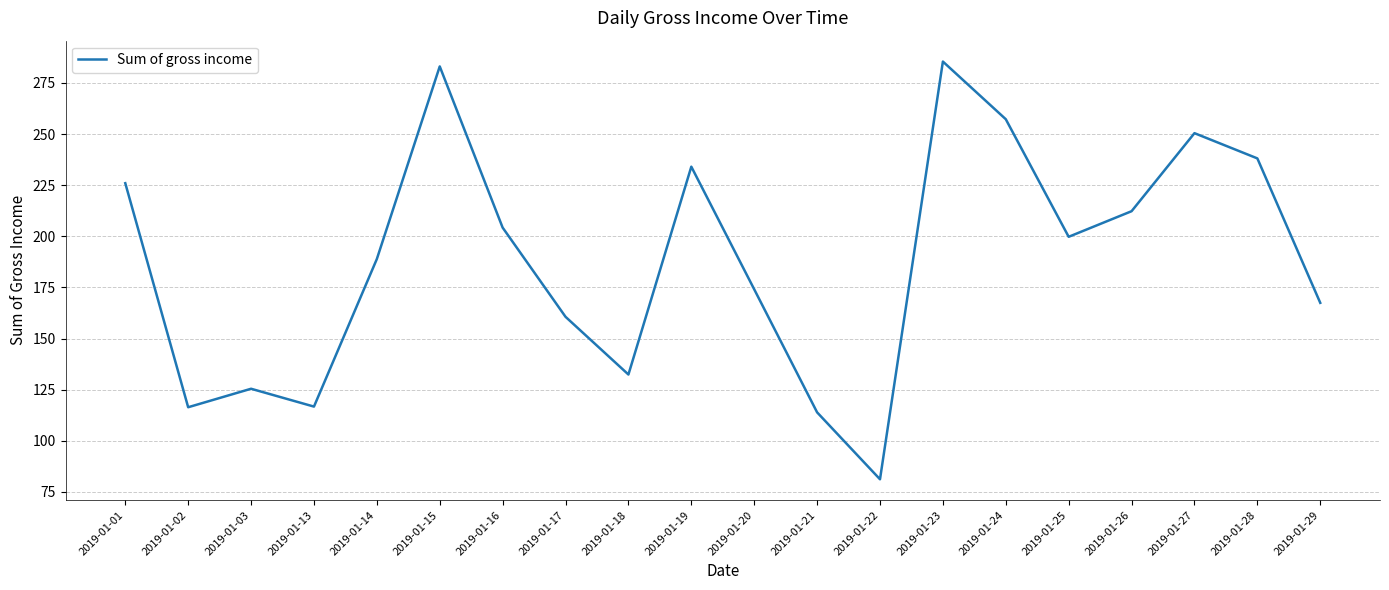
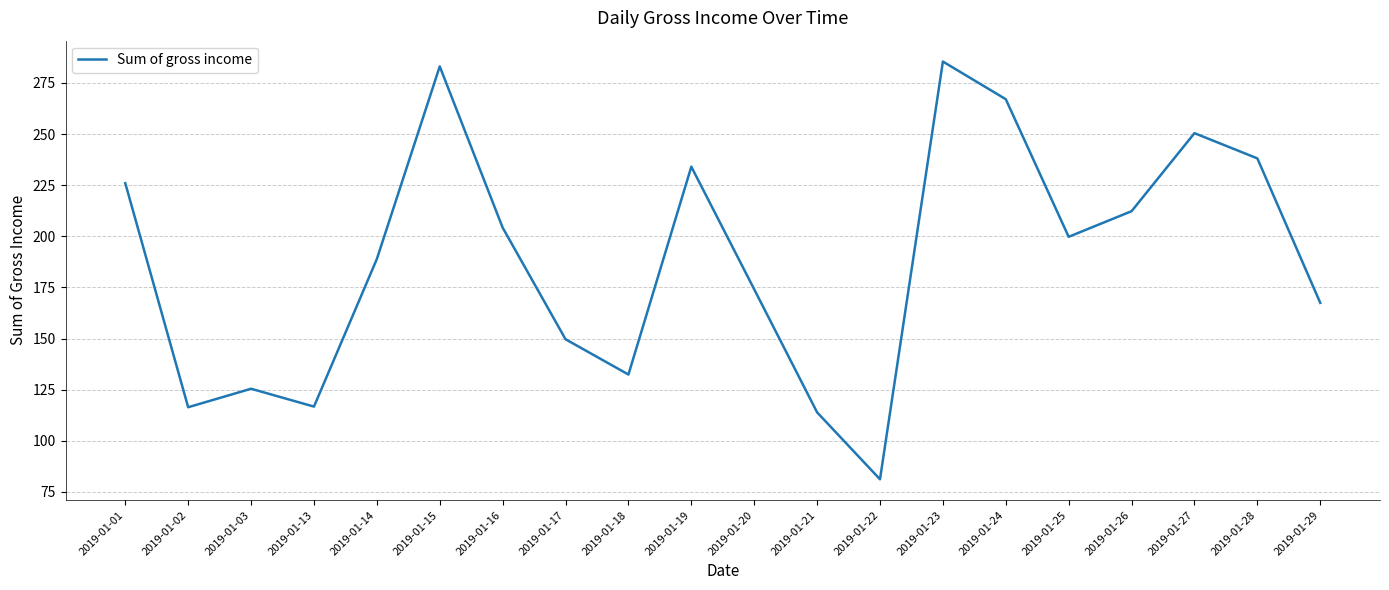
2019-01-17: 161 -> 150
2019-01-24: 257 -> 267
